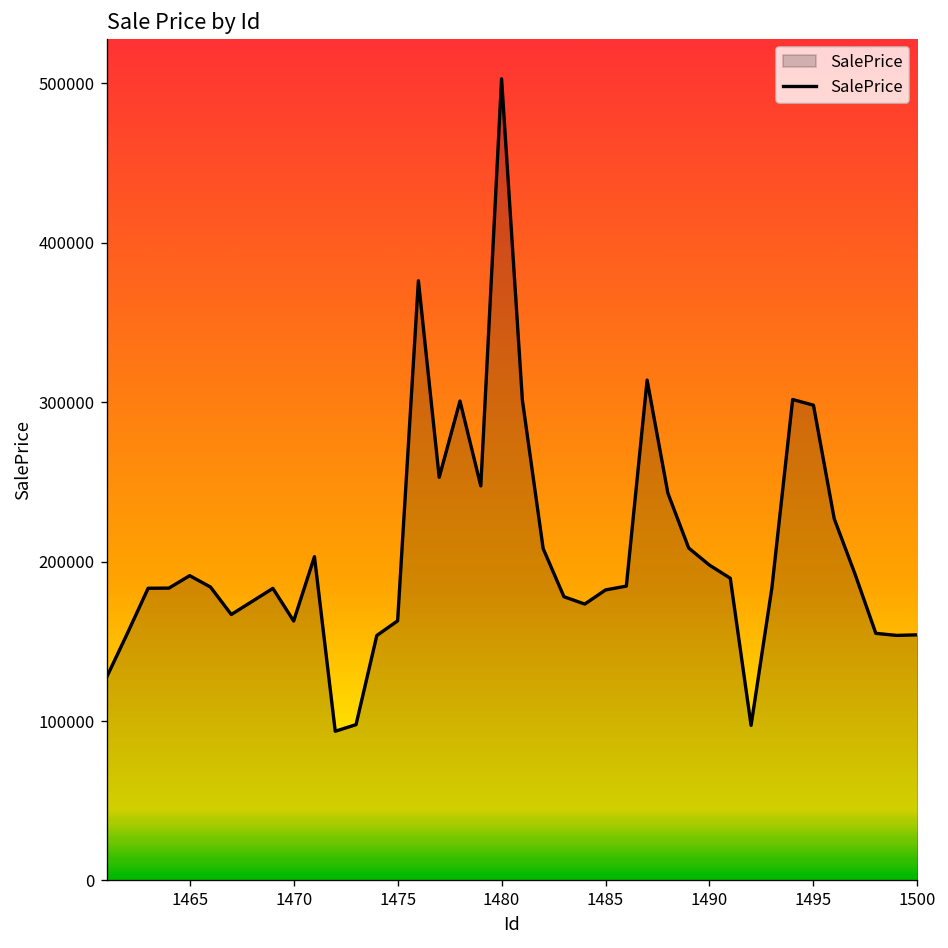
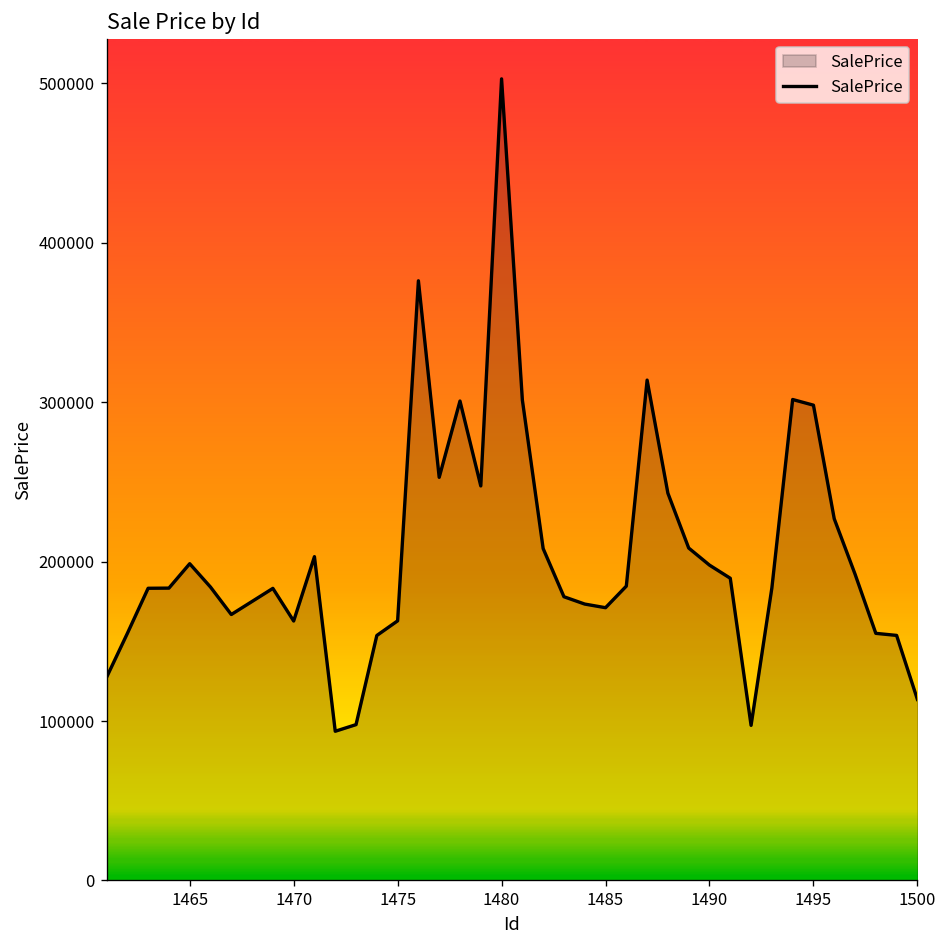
1465: 191000 -> 199000
1485: 182000 -> 171000
1500: 154000 -> 114000
